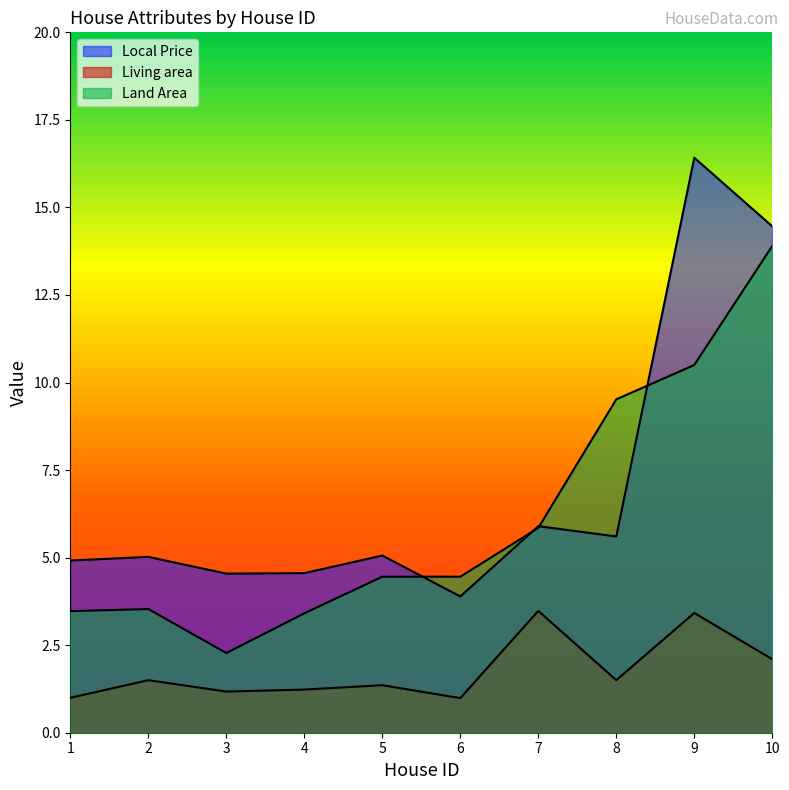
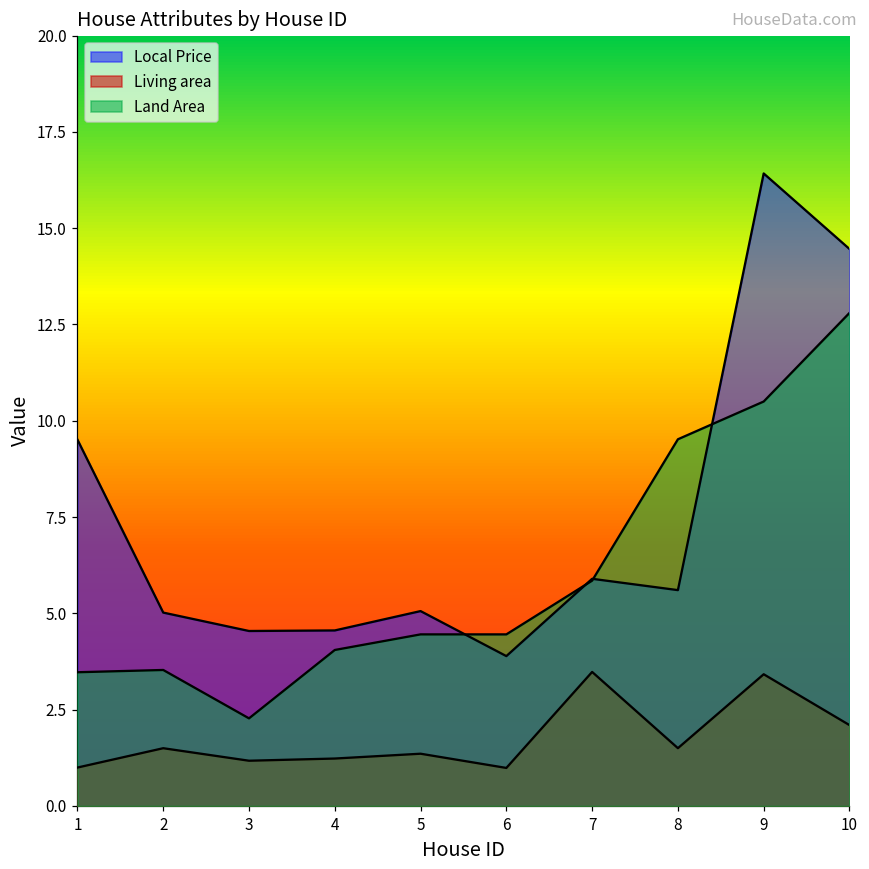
Local Price, 1: 4.9 -> 9.5
Land Area, 4: 3.4 -> 4.1
Land Area, 10: 13.9 -> 12.8
